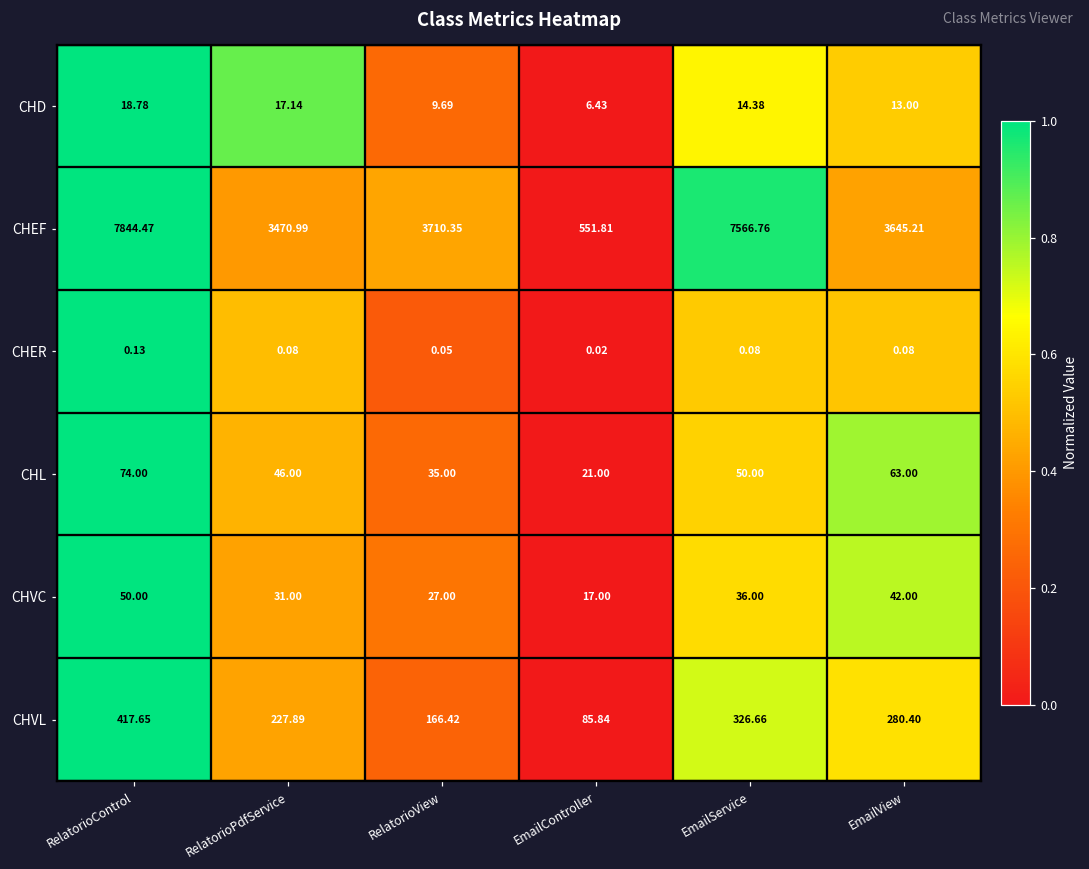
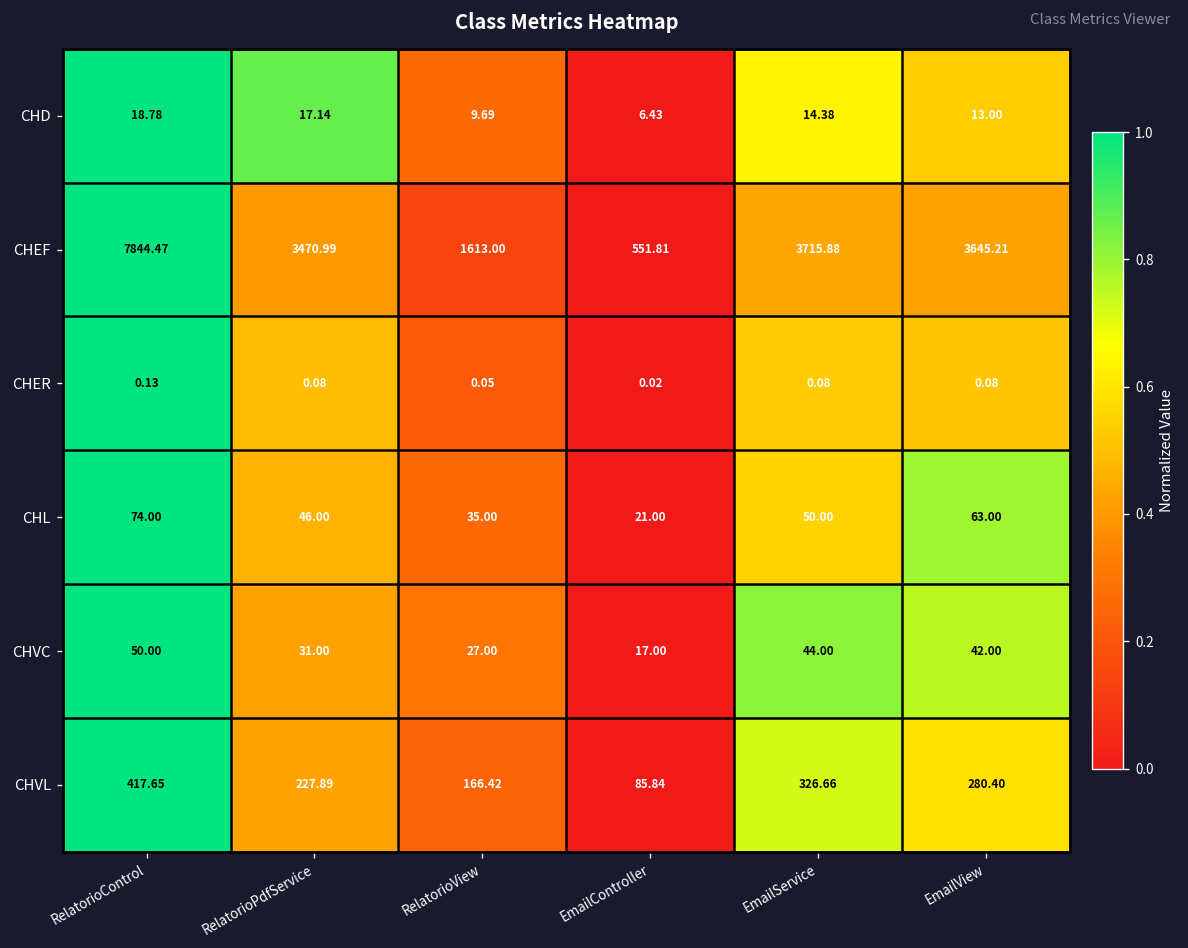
CHEF, RelatorioView: 3710.35 -> 1613.00
CHEF, EmailService: 7566.76 -> 3715.88
CHVC, EmailService: 36.00 -> 44.00
